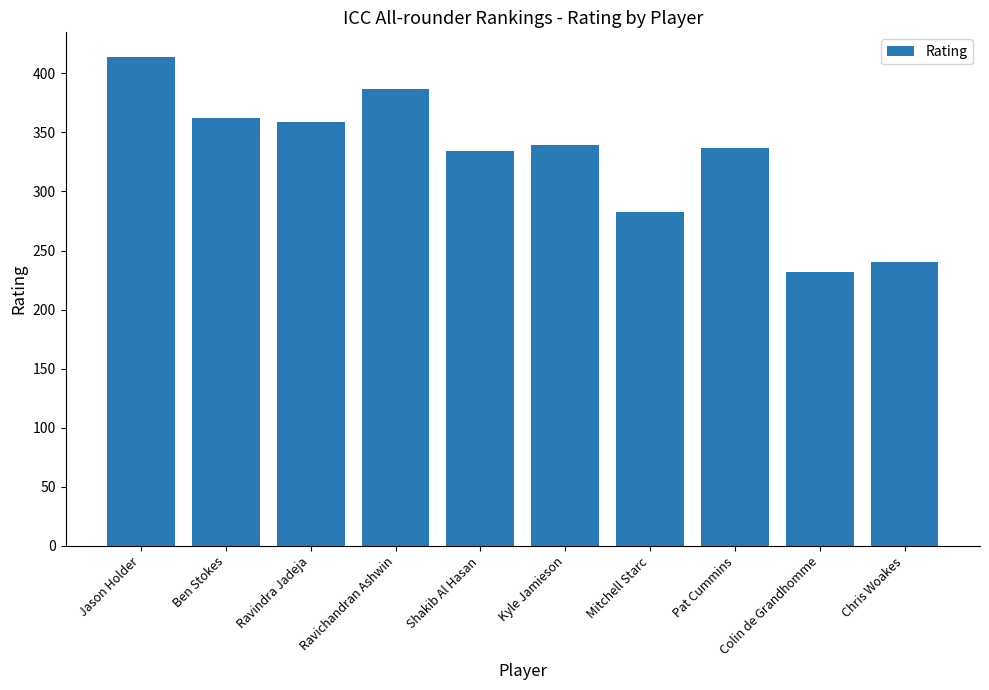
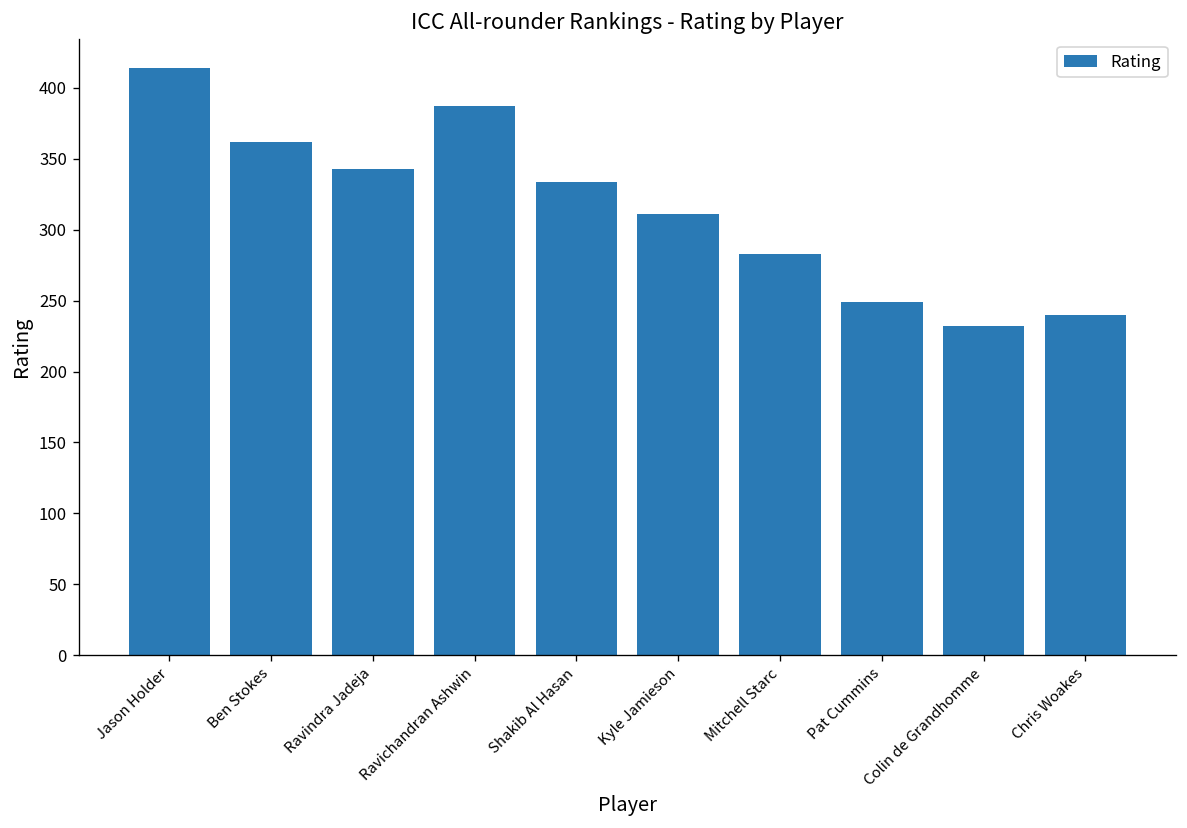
Ravindra Jadeja: 359 -> 343
Kyle Jamieson: 339 -> 311
Pat Cummins: 337 -> 249
